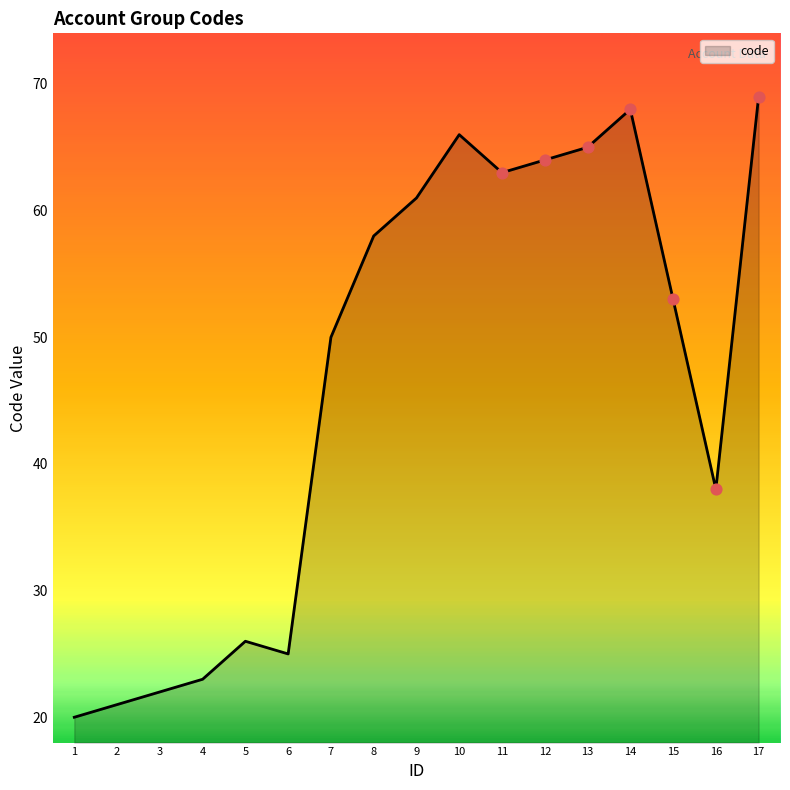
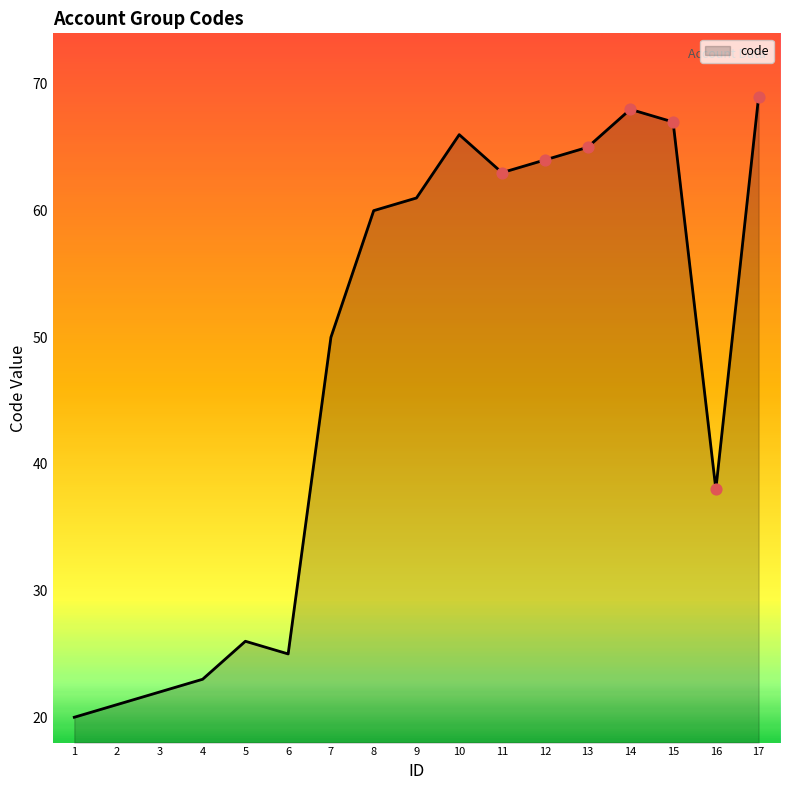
code, 8: 58 -> 60
code, 15: 53 -> 67
